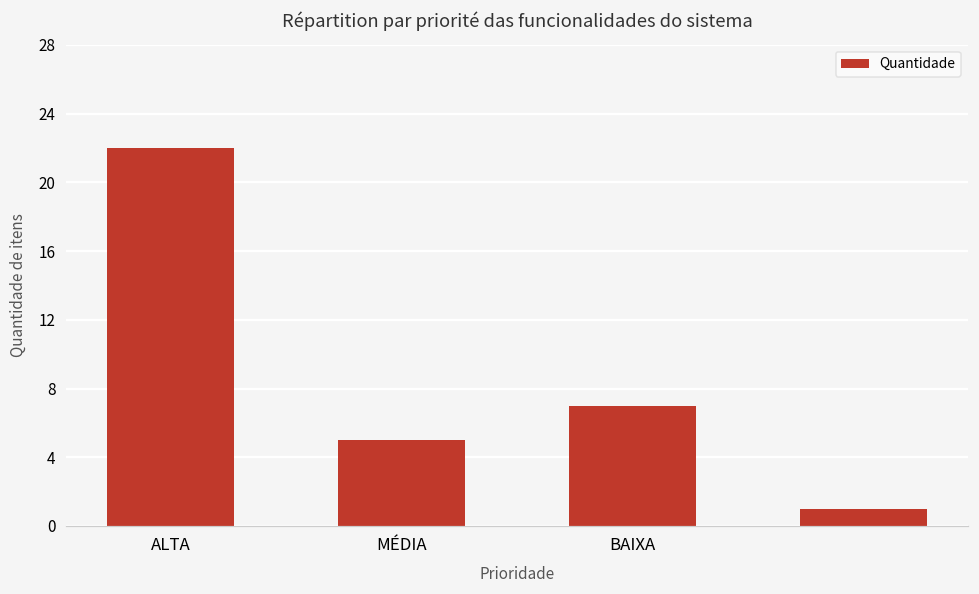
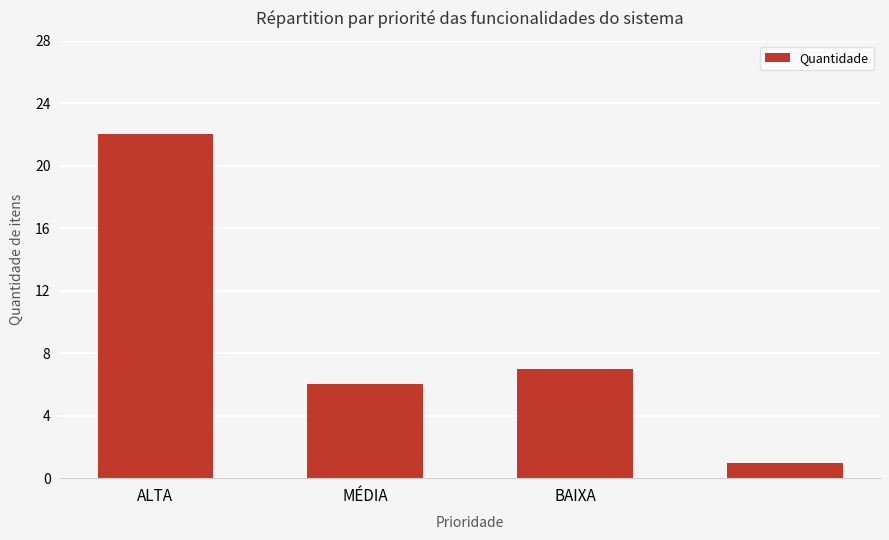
MÉDIA: 5 -> 6
